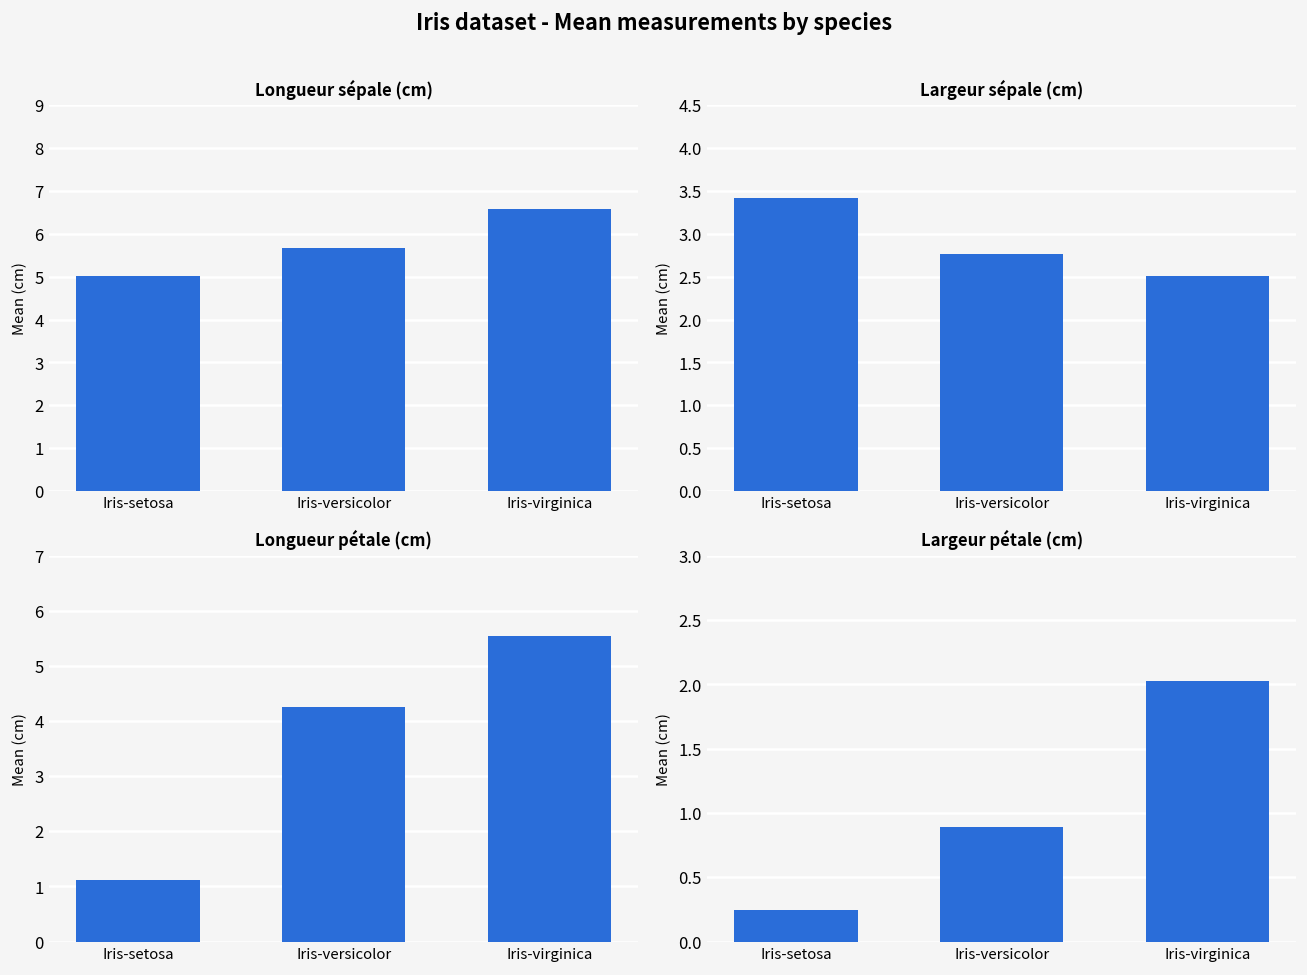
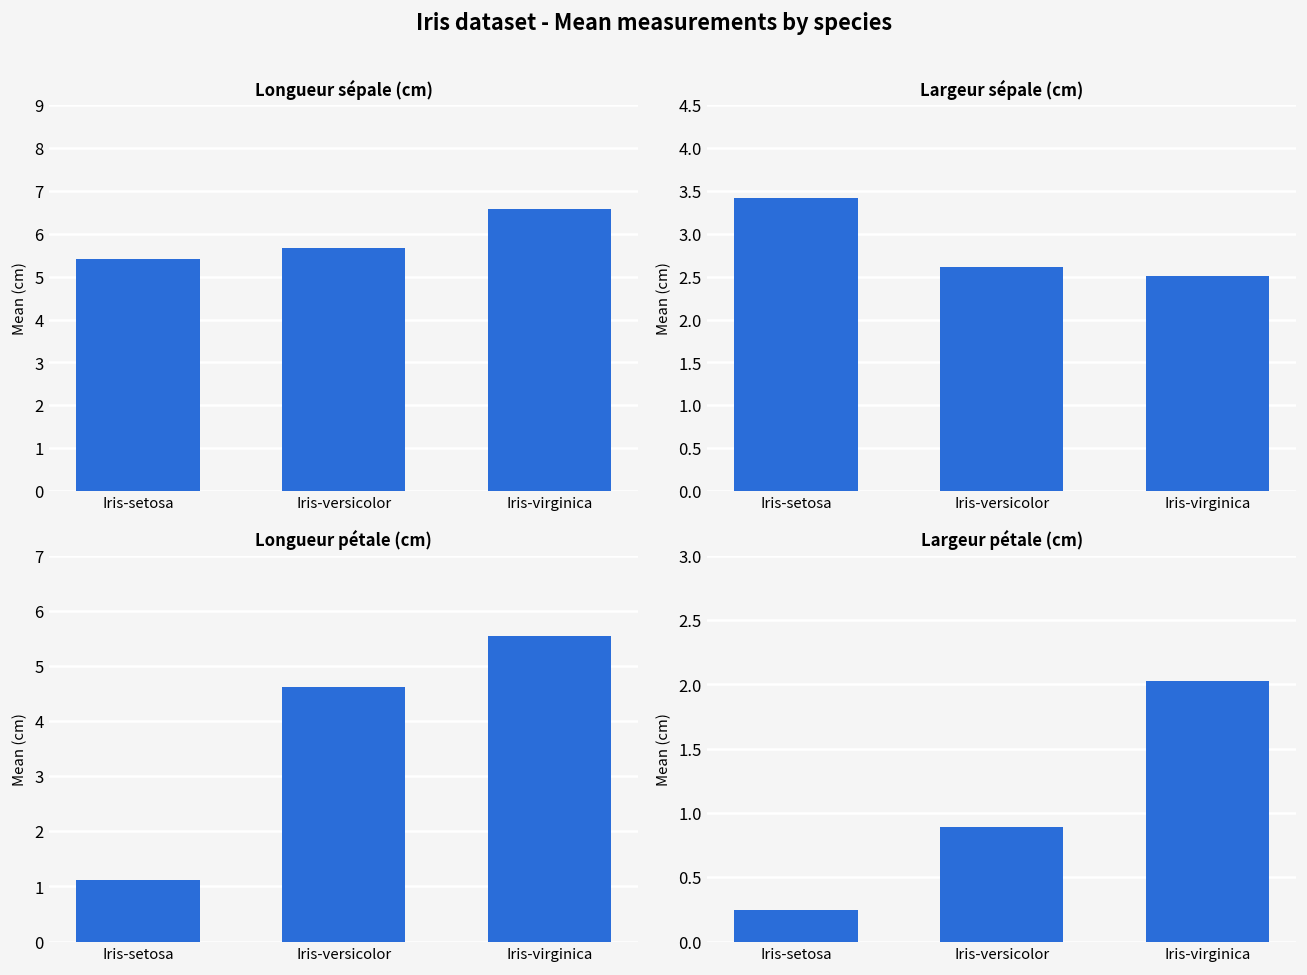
Longueur sépale (cm), Iris-setosa: 5.0 -> 5.4
Largeur sépale (cm), Iris-versicolor: 2.8 -> 2.6
Longueur pétale (cm), Iris-versicolor: 4.3 -> 4.6
